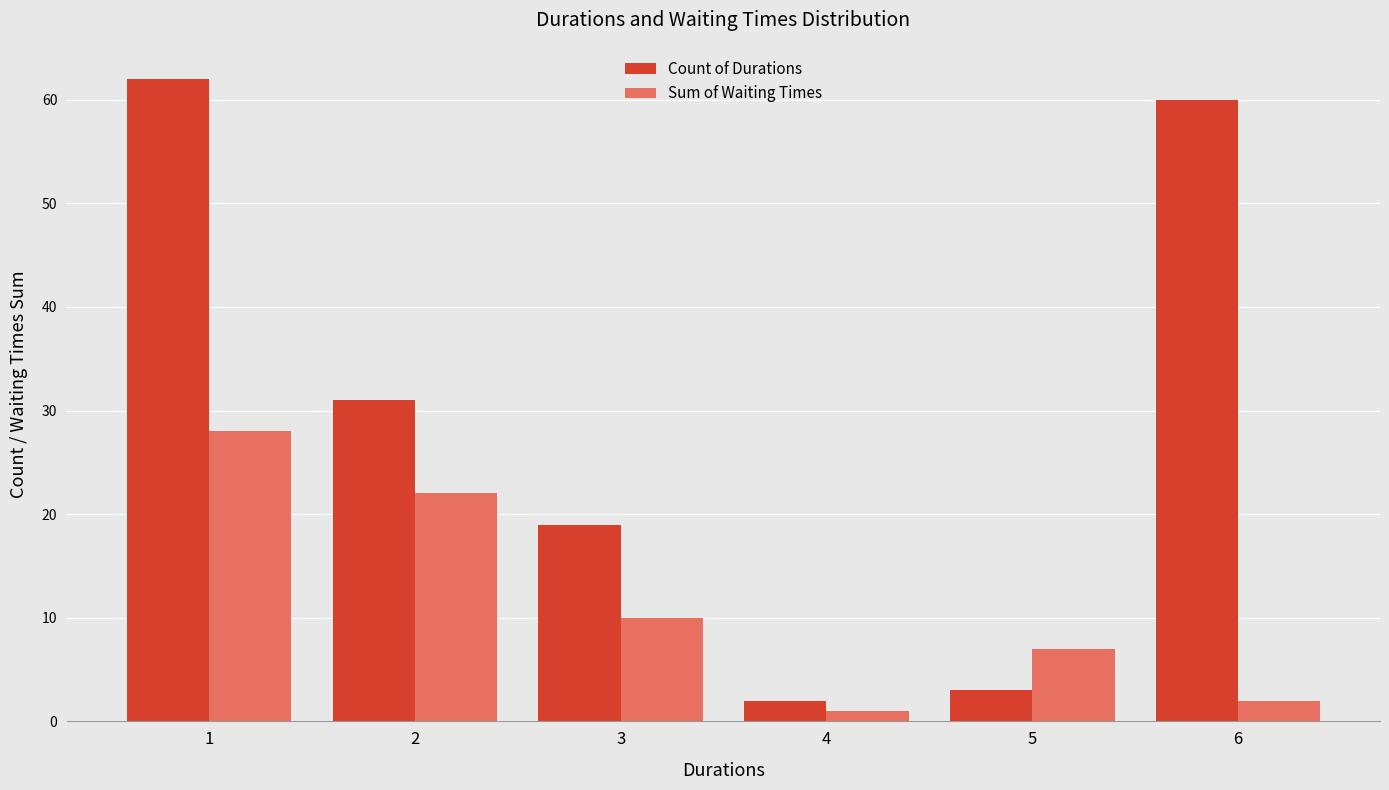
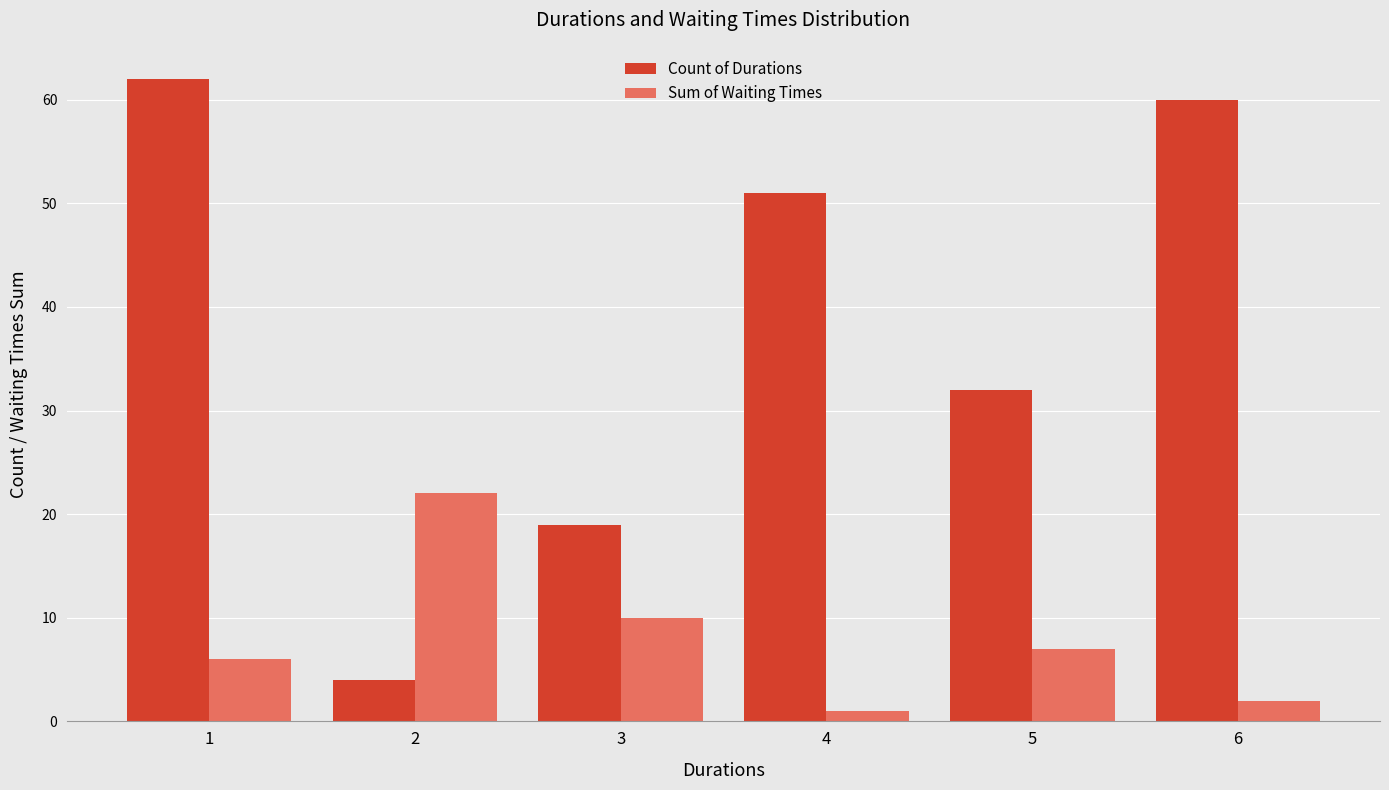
Sum of Waiting Times, 1: 28 -> 6
Count of Durations, 2: 31 -> 4
Count of Durations, 4: 2 -> 51
Count of Durations, 5: 3 -> 32
